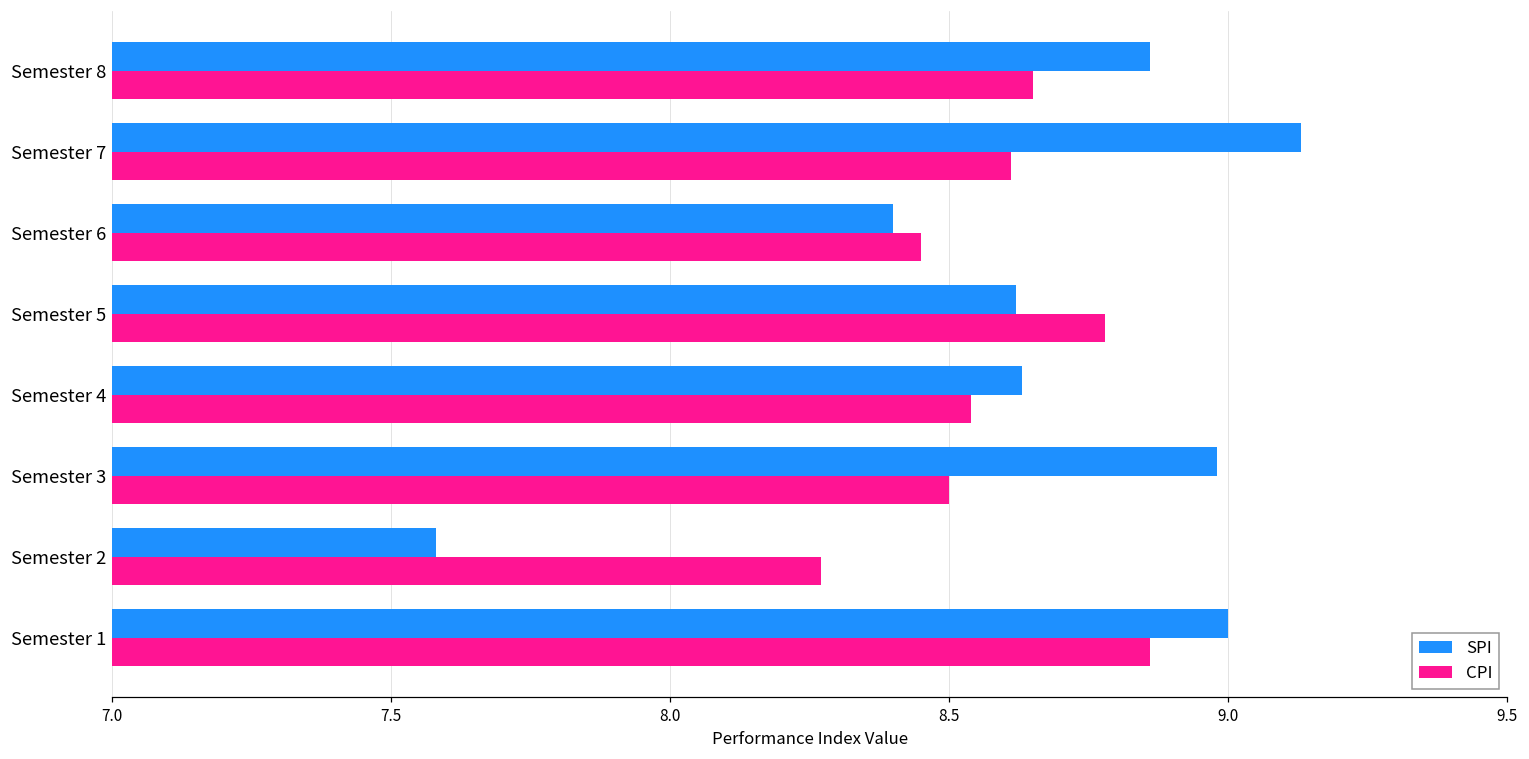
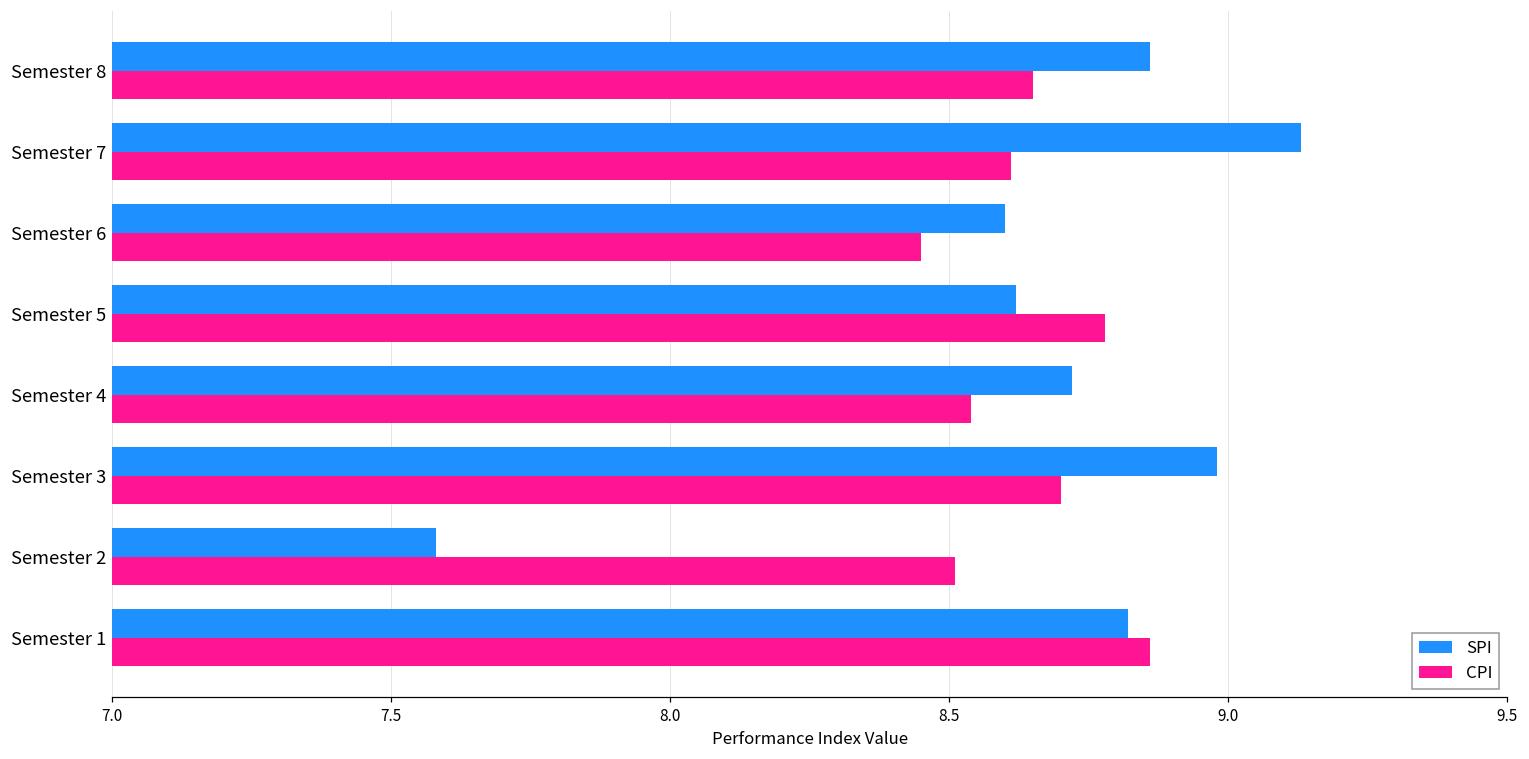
SPI, Semester 6: 8.4 -> 8.6
SPI, Semester 4: 8.63 -> 8.72
CPI, Semester 3: 8.5 -> 8.7
CPI, Semester 2: 8.27 -> 8.51
SPI, Semester 1: 9.00 -> 8.82
